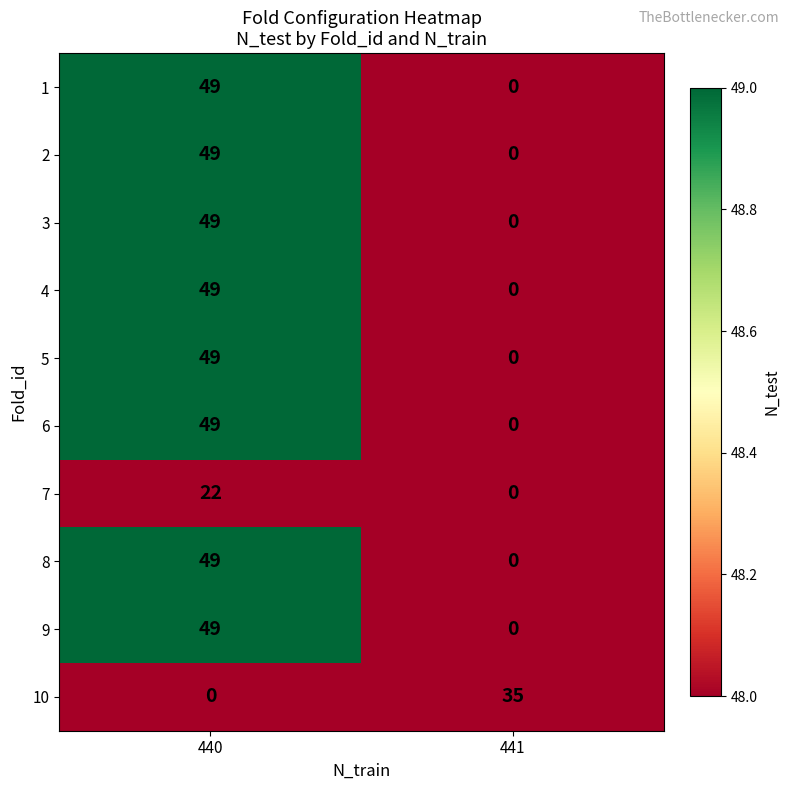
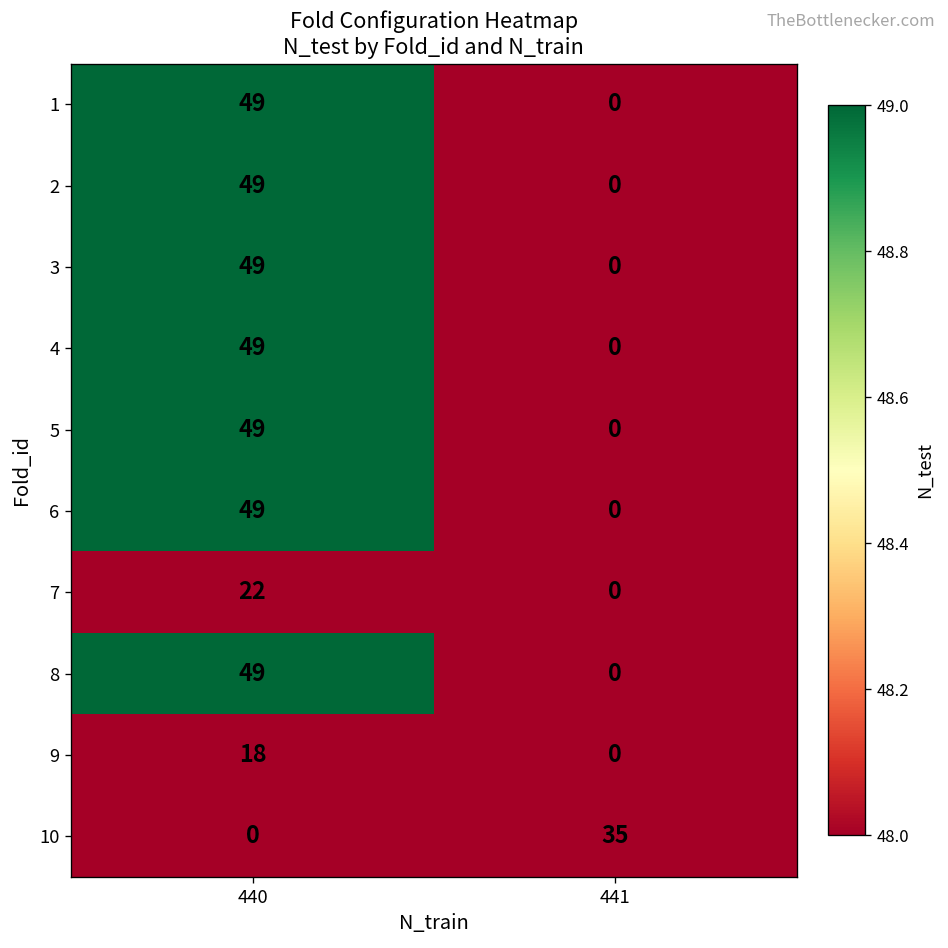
9, 440: 49 -> 18
